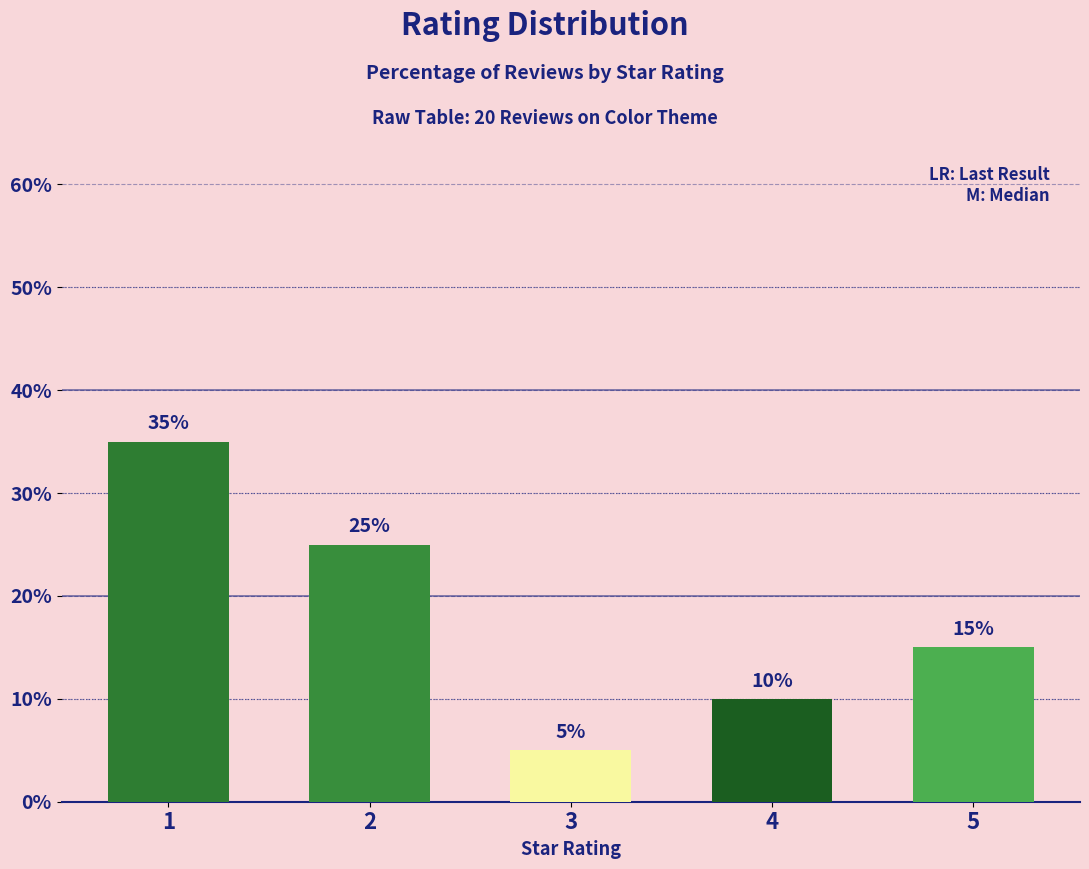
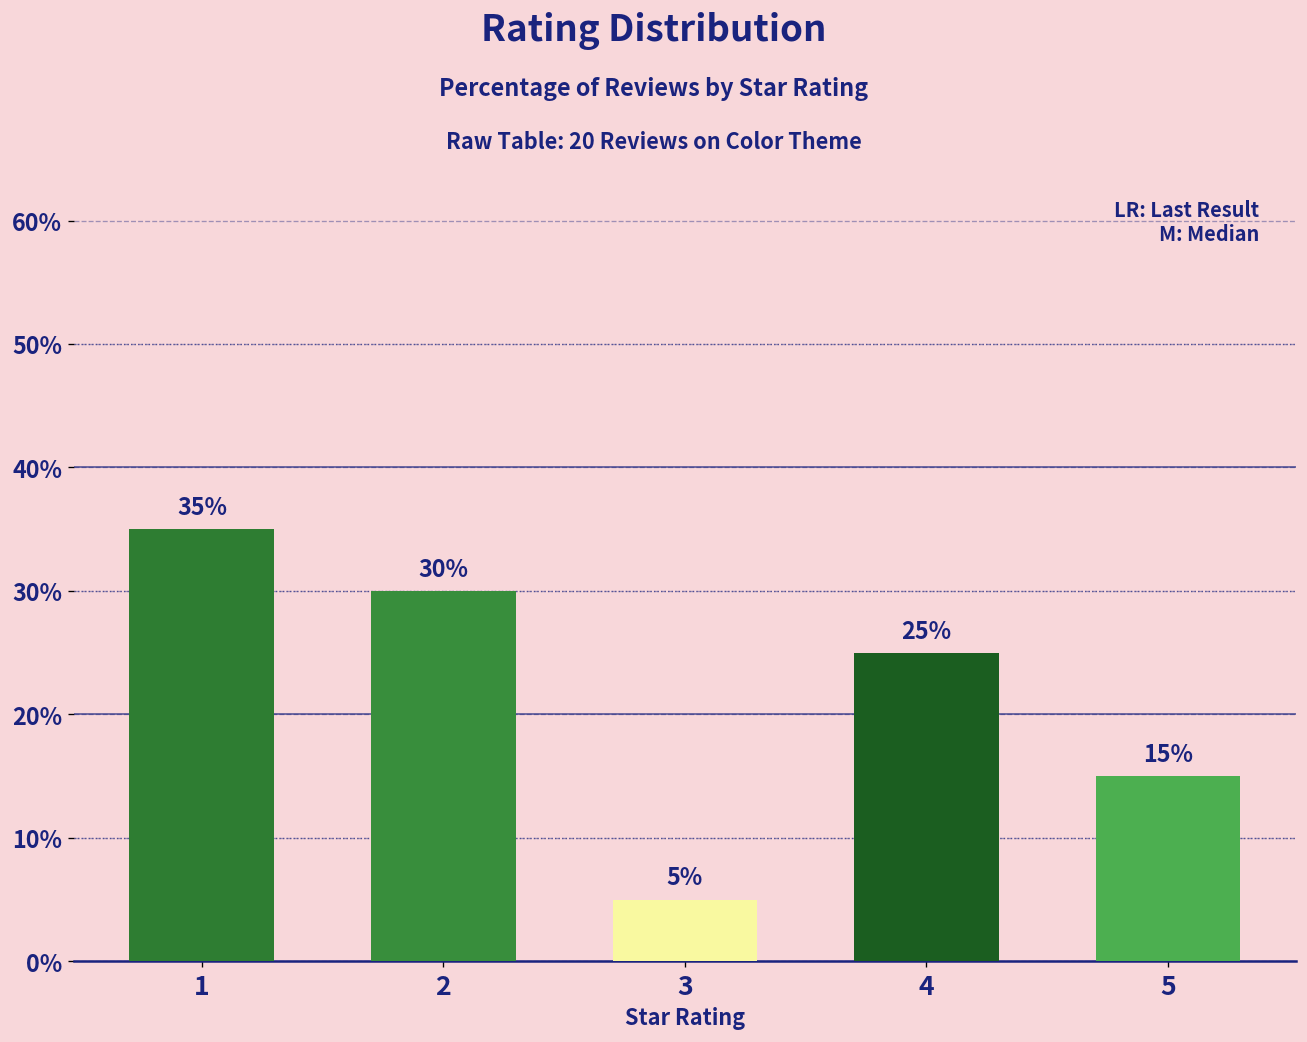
2: 25% -> 30%
4: 10% -> 25%
